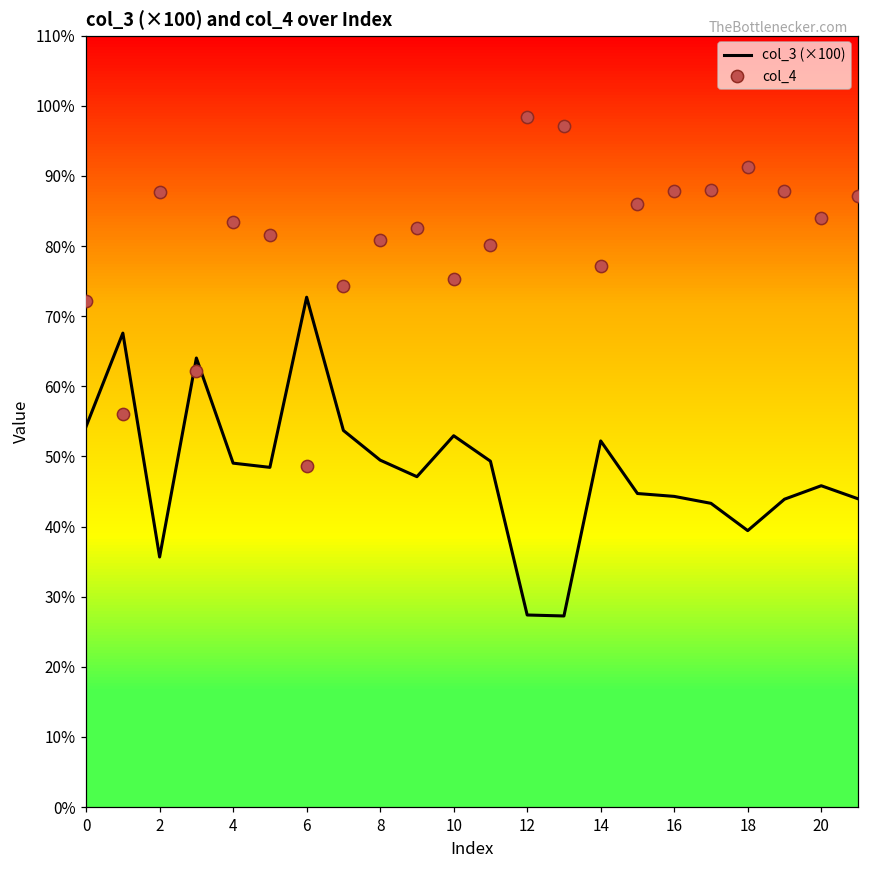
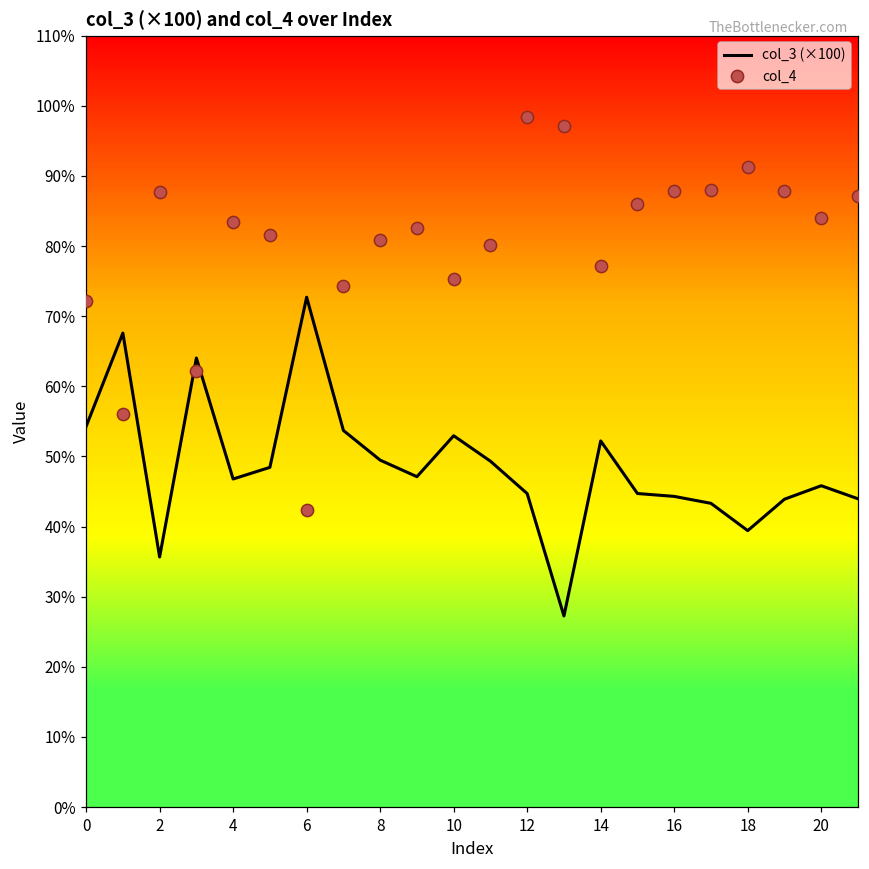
col_3 (×100), 4: 49% -> 47%
col_4, 6: 49% -> 42%
col_3 (×100), 12: 27% -> 45%
